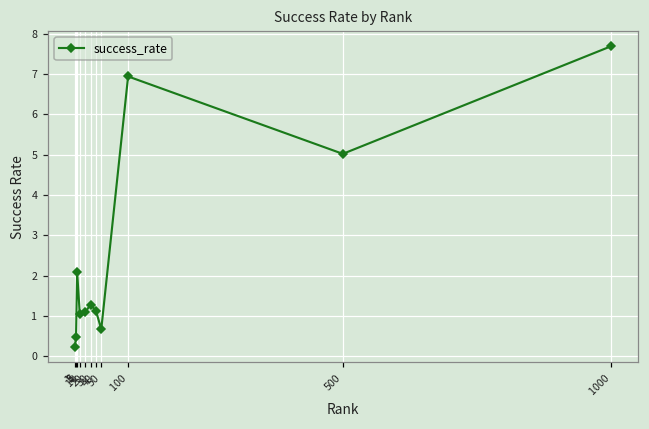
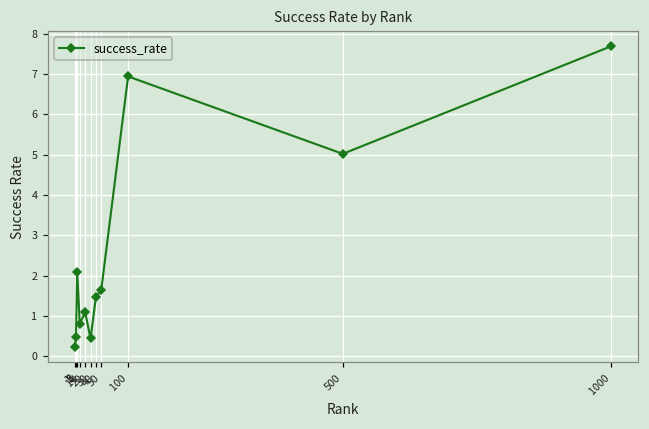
10: 1.0 -> 0.8
30: 1.3 -> 0.4
40: 1.1 -> 1.5
50: 0.7 -> 1.7
